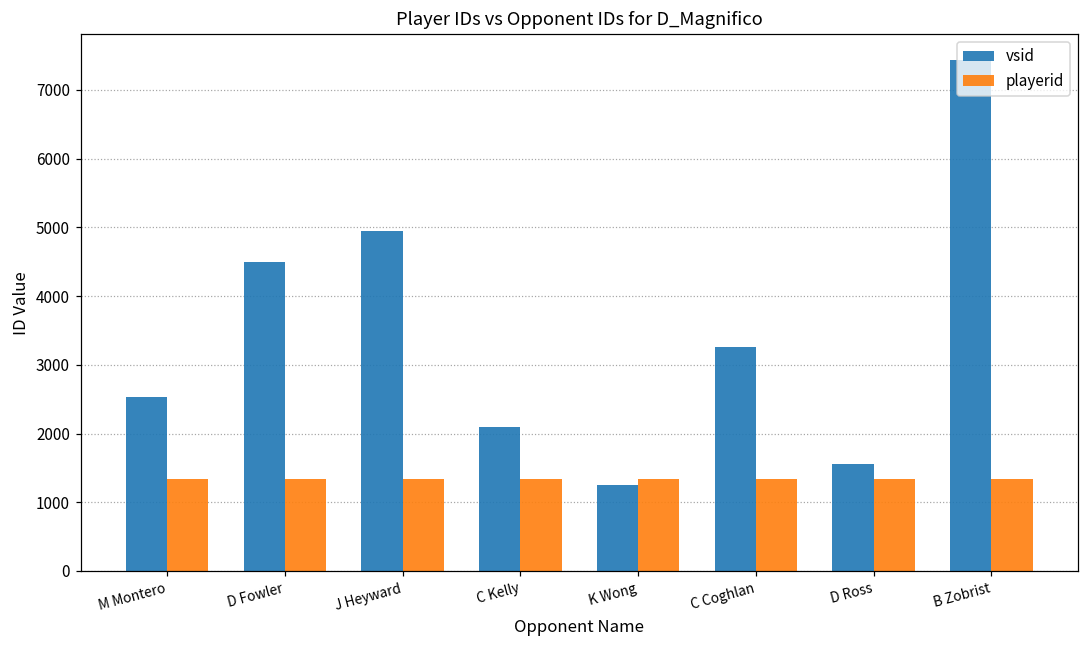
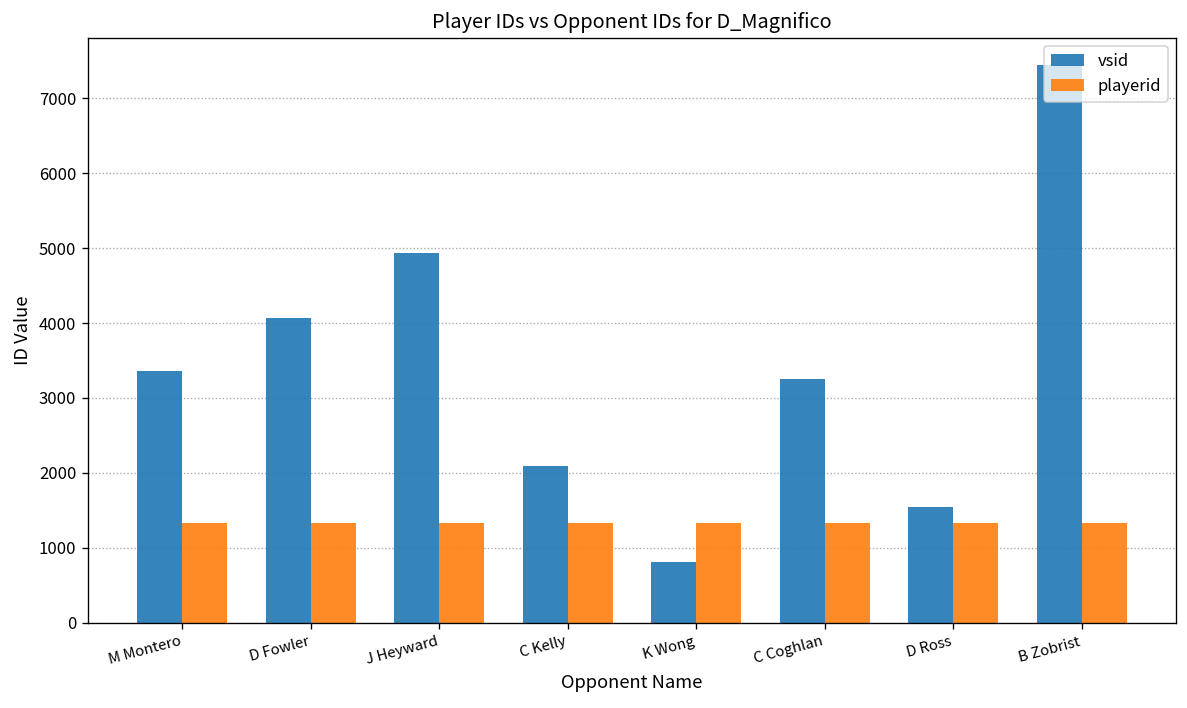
vsid, M Montero: 2500 -> 3400
vsid, D Fowler: 4500 -> 4100
vsid, K Wong: 1300 -> 800
